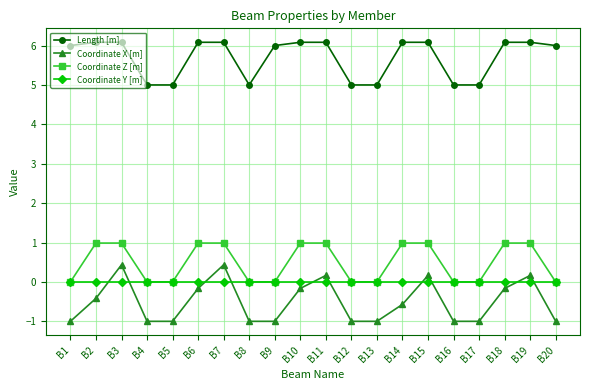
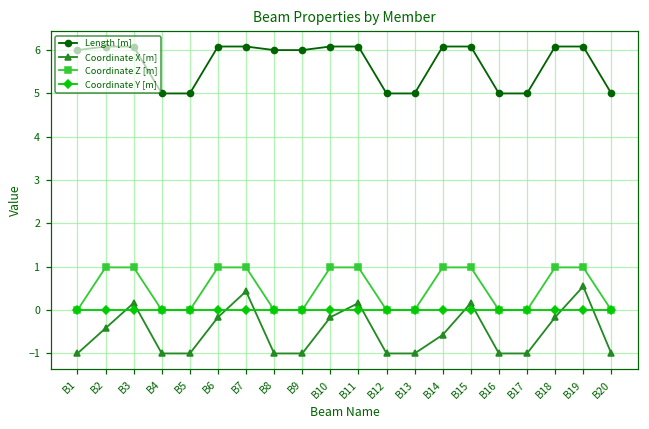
Coordinate X [m], B3: 0.4 -> 0.2
Length [m], B8: 5 -> 6
Coordinate X [m], B19: 0.2 -> 0.5
Length [m], B20: 6 -> 5
